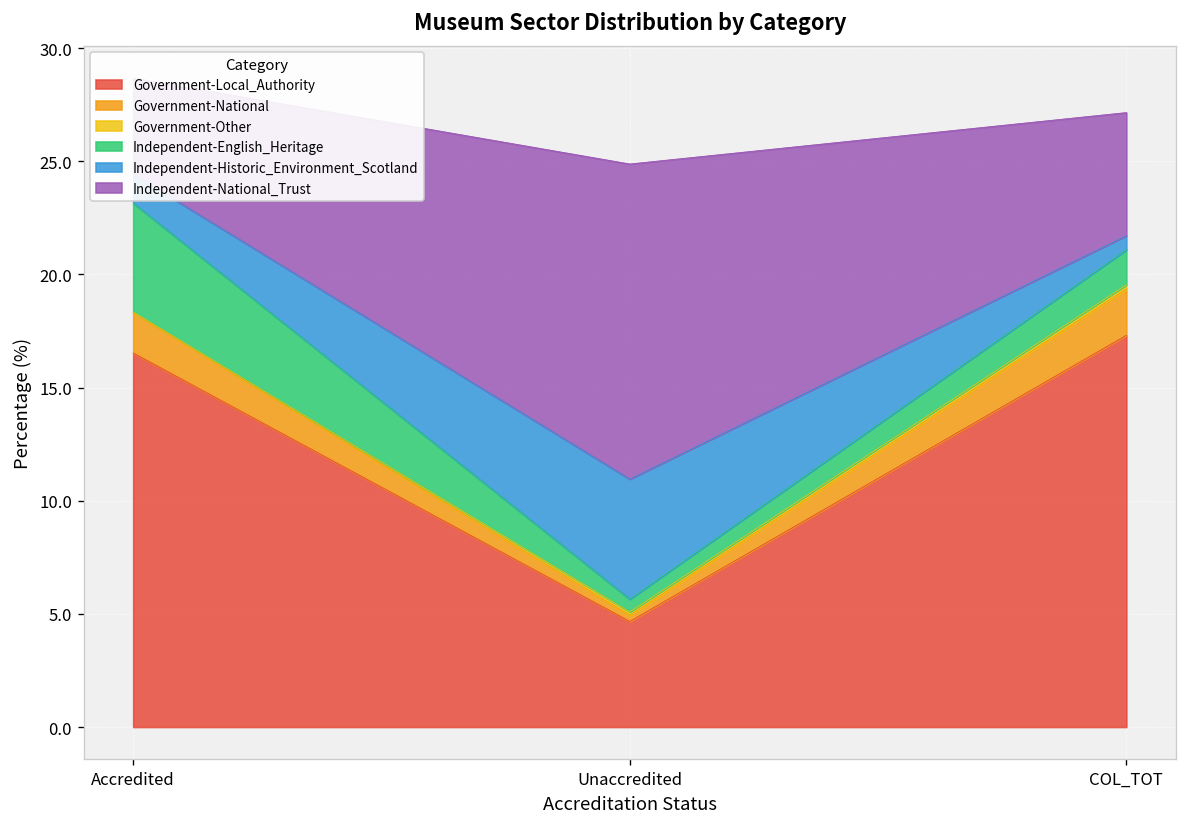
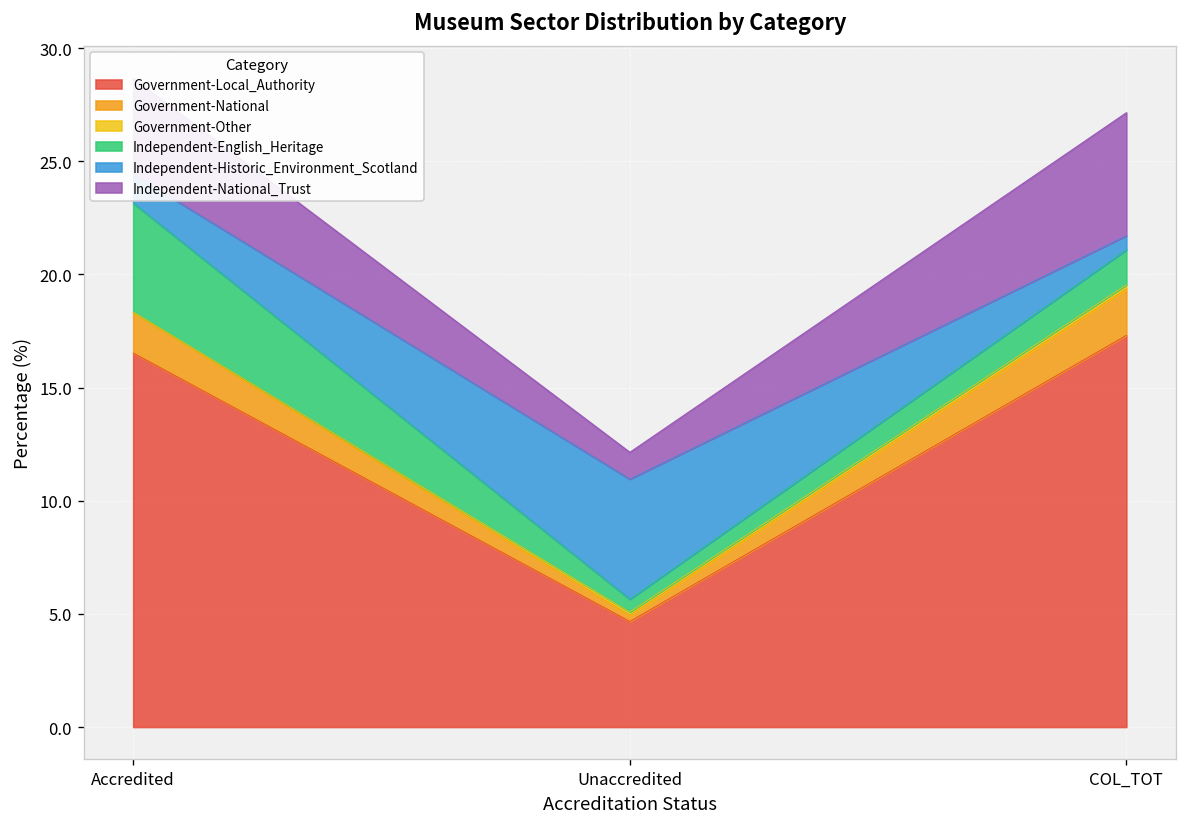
Independent-National_Trust, Unaccredited: 13.9 -> 1.2
